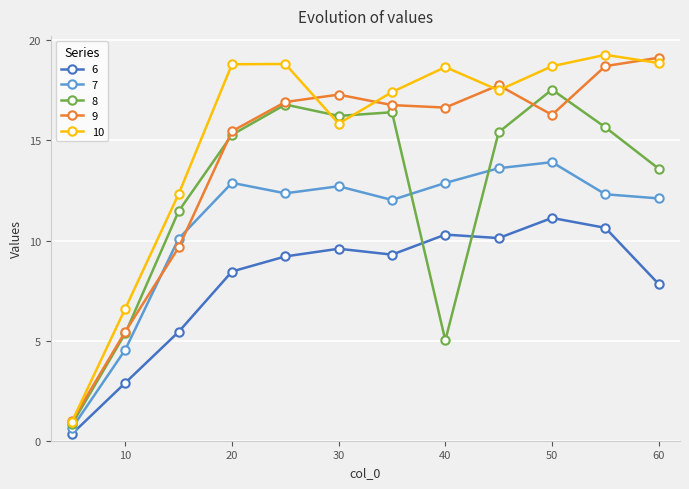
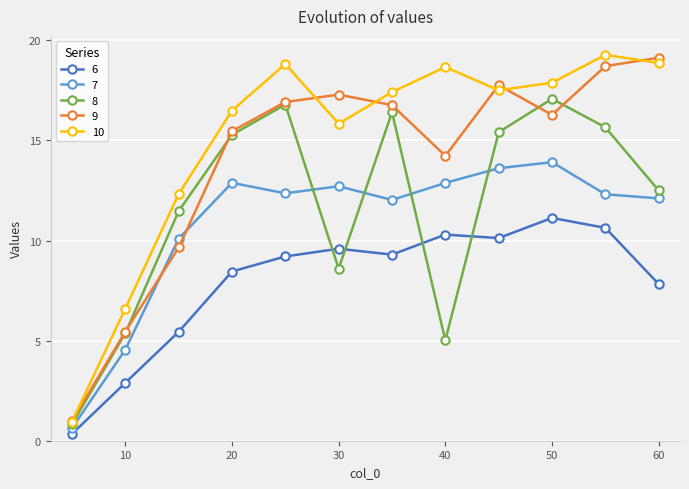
10, 20: 18.8 -> 16.5
8, 30: 16.2 -> 8.6
9, 40: 16.6 -> 14.2
8, 50: 17.5 -> 17.1
10, 50: 18.7 -> 17.9
8, 60: 13.6 -> 12.5
